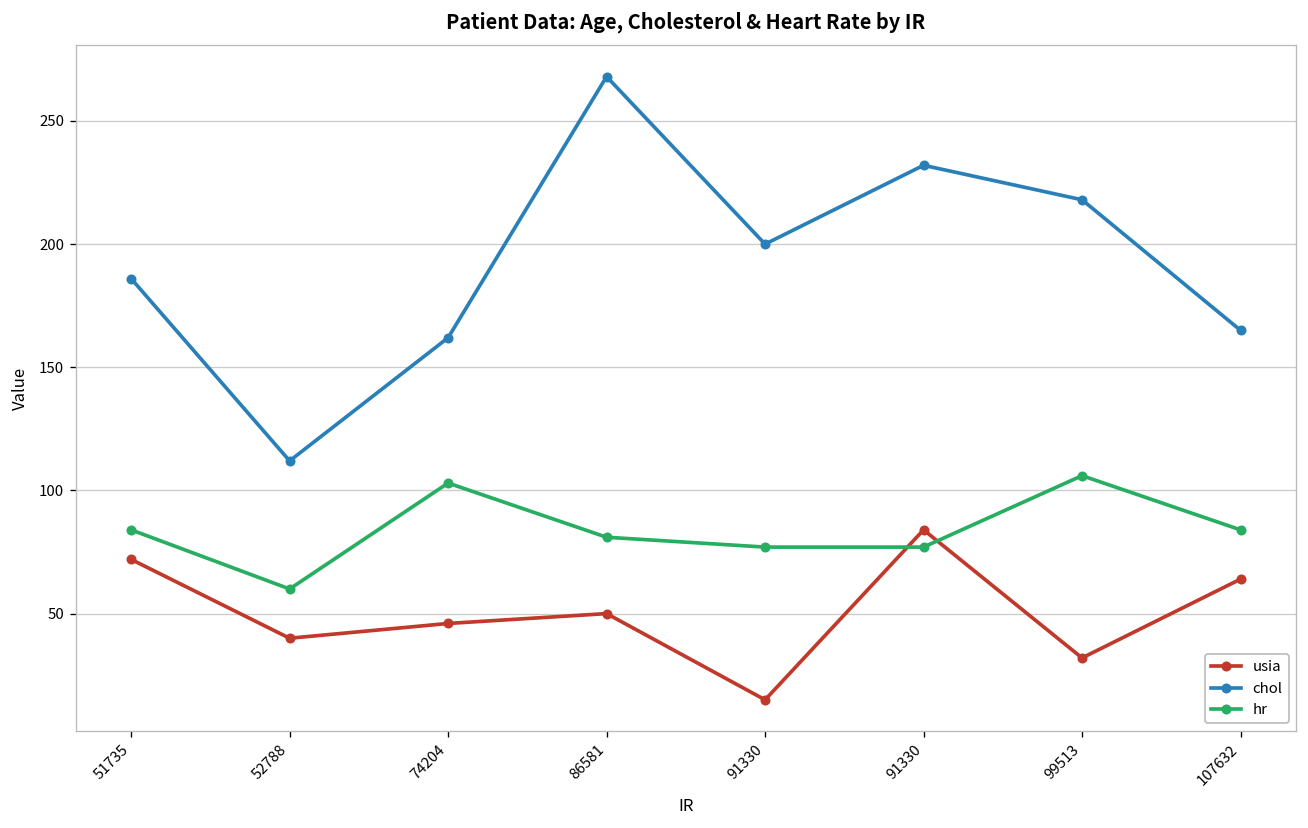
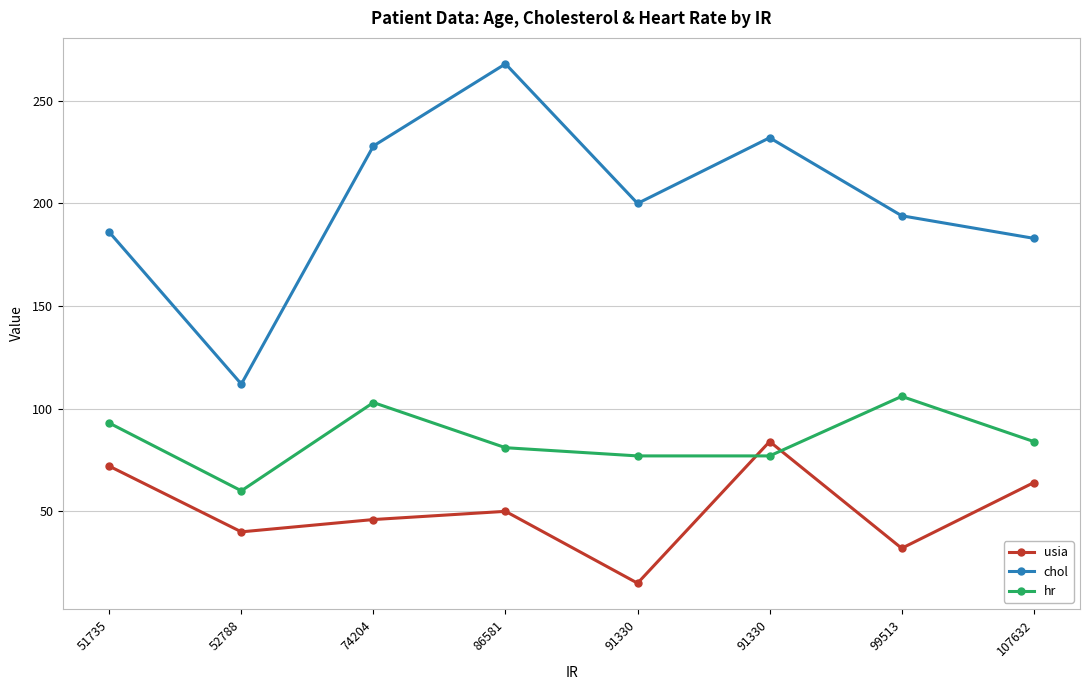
hr, 51735: 84 -> 93
chol, 74204: 162 -> 228
chol, 99513: 218 -> 194
chol, 107632: 165 -> 183
